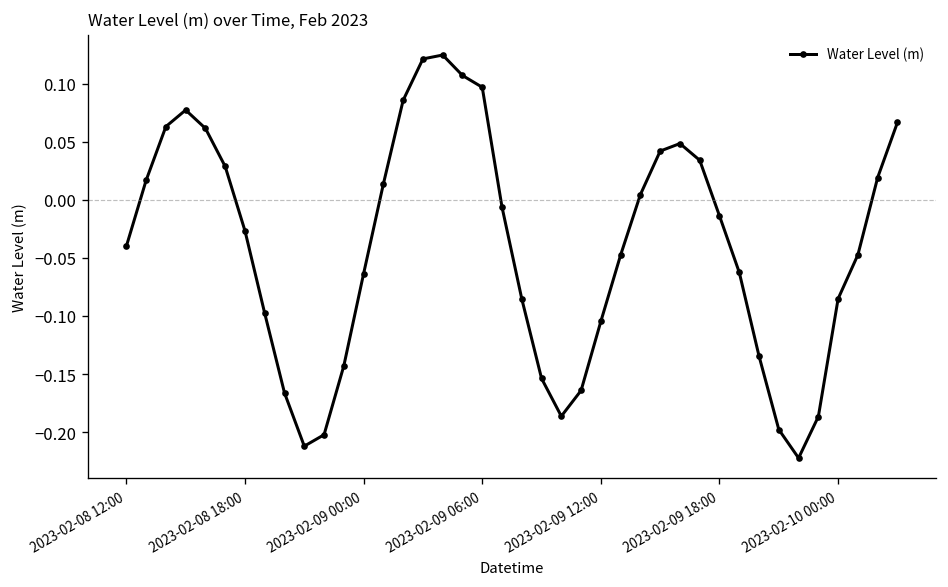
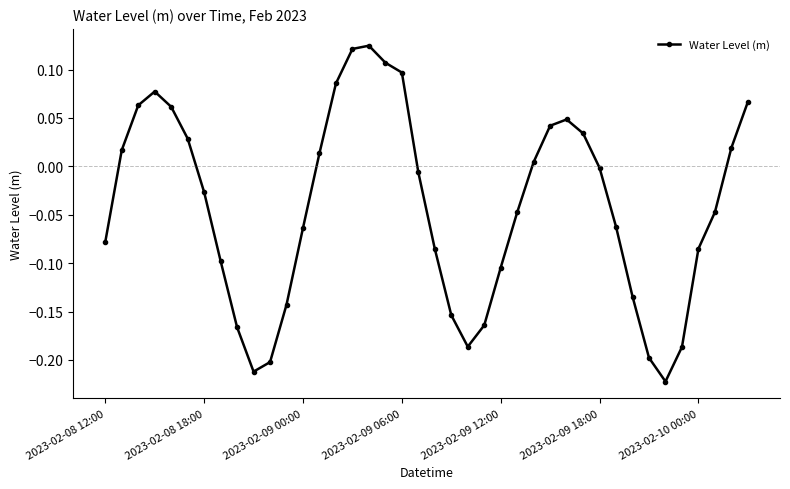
2023-02-08 12:00: -0.04 -> -0.08
2023-02-09 18:00: -0.01 -> 0.00
